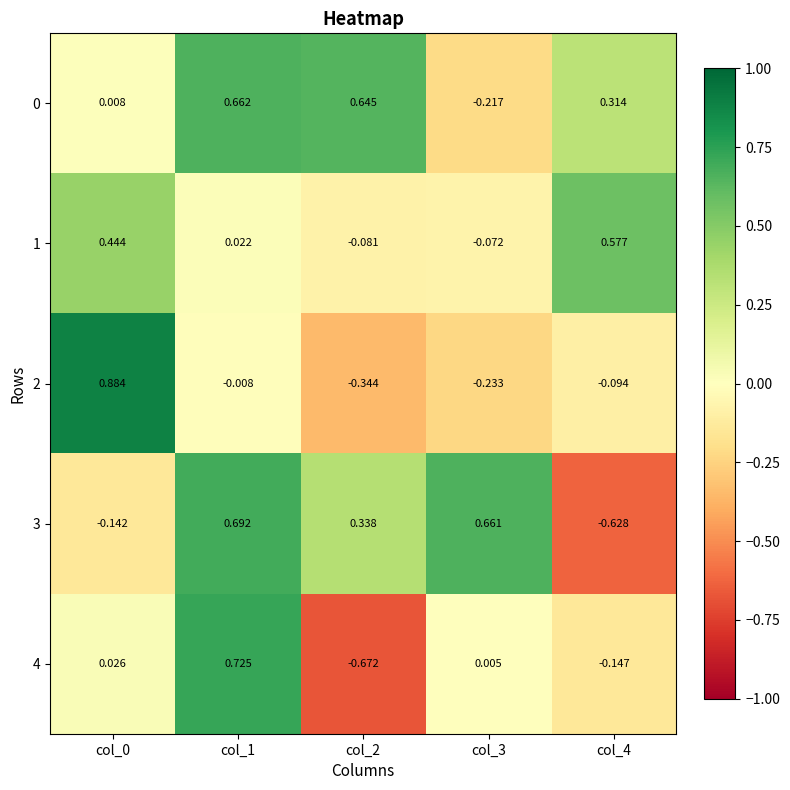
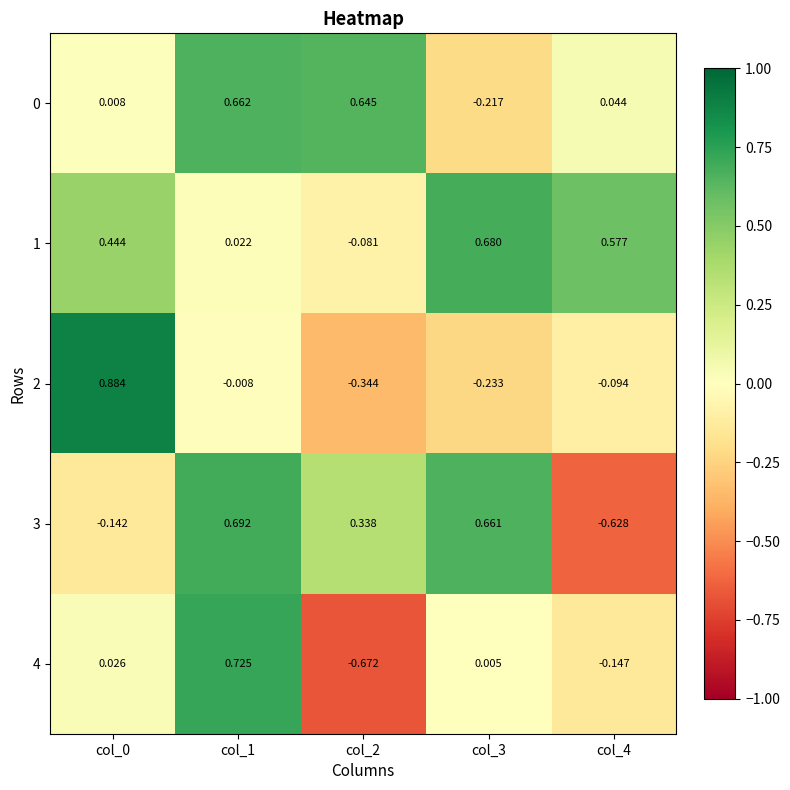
0, col_4: 0.314 -> 0.044
1, col_3: -0.072 -> 0.680
